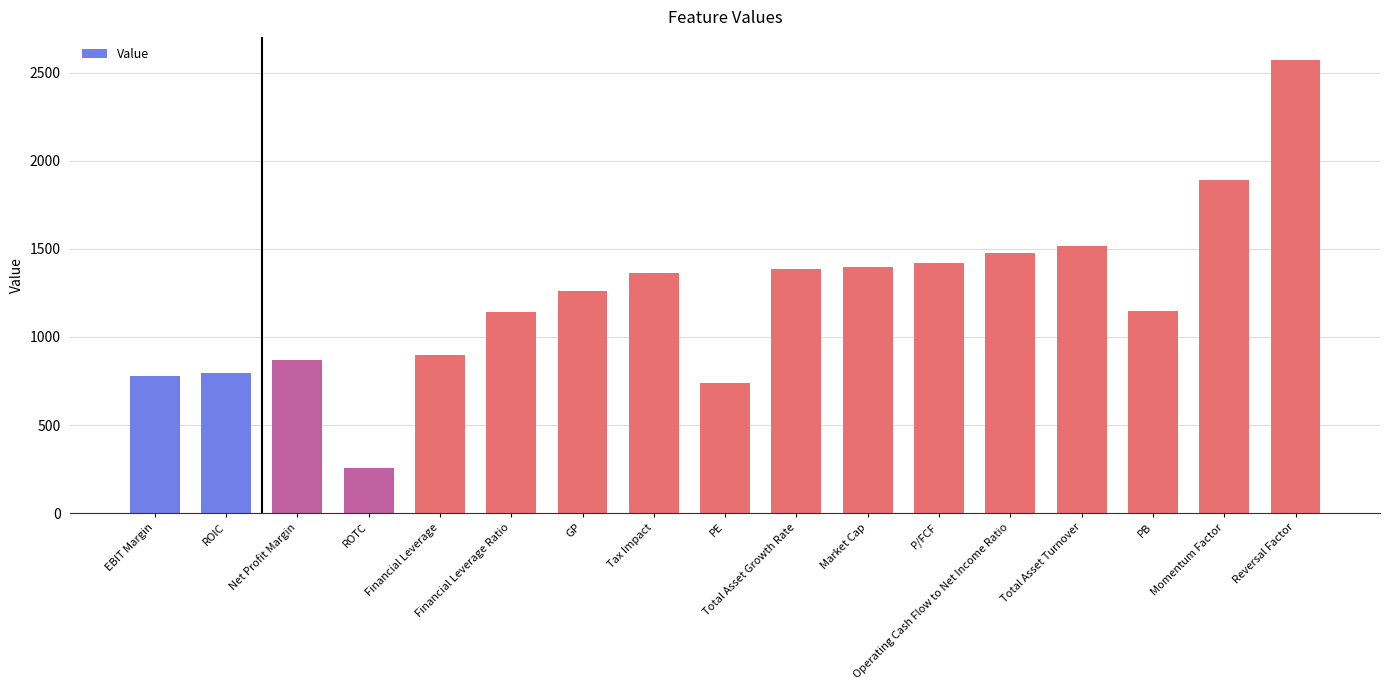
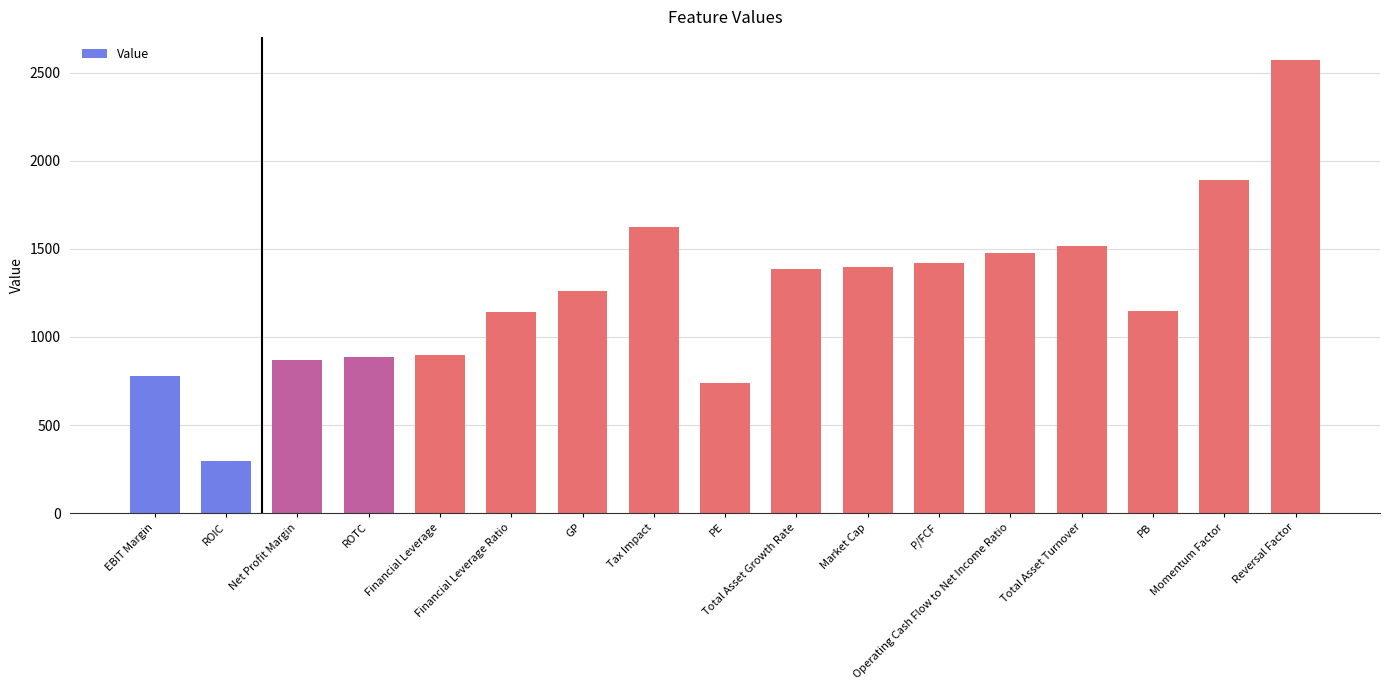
ROIC: 790 -> 290
ROTC: 250 -> 890
Tax Impact: 1360 -> 1630
